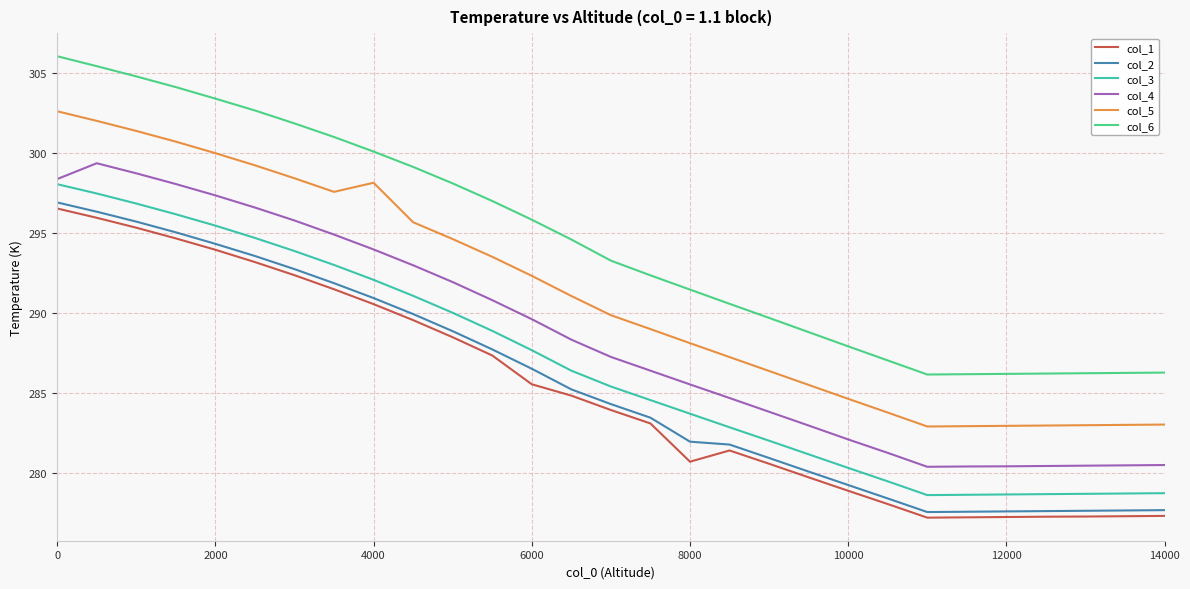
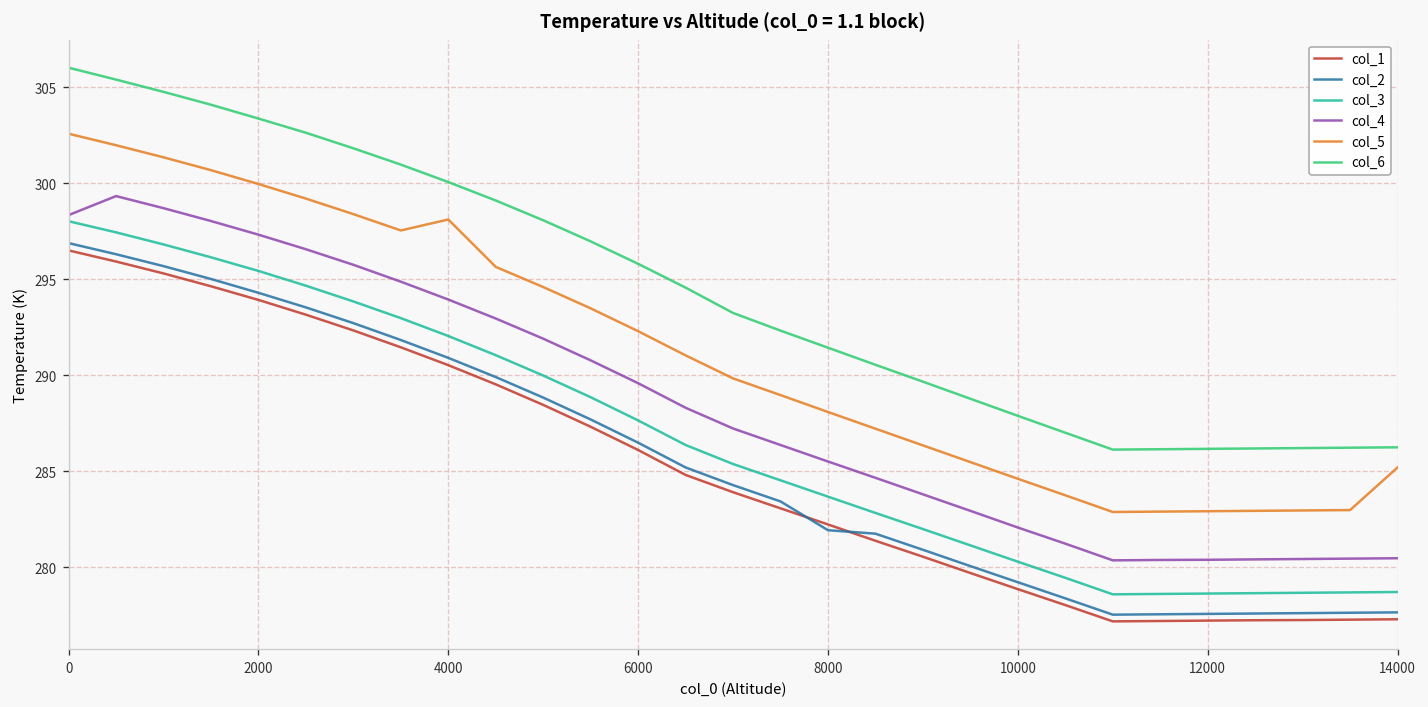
col_1, 6000: 285.5 -> 286.1
col_1, 8000: 280.7 -> 282.2
col_5, 14000: 283.0 -> 285.2
